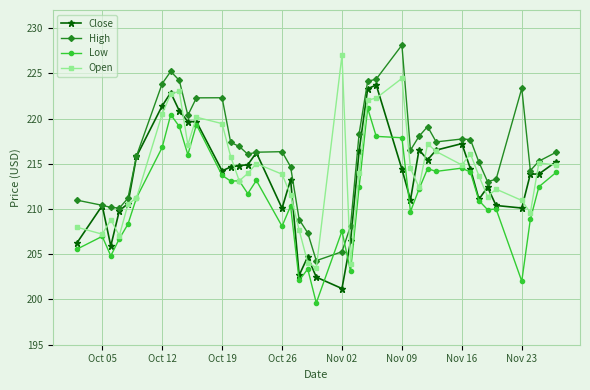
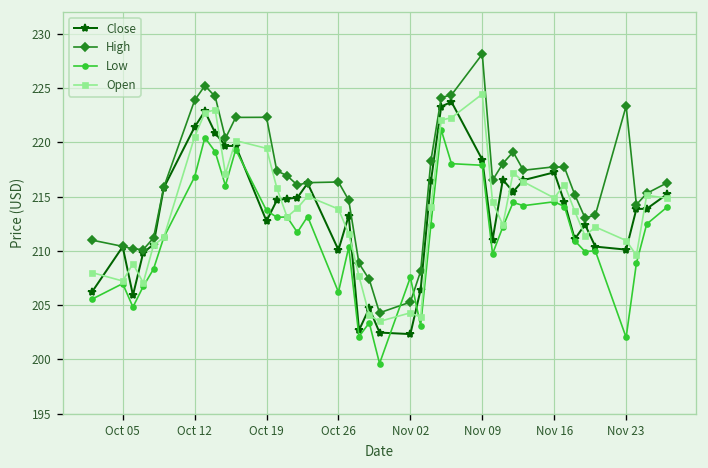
Close, Oct 19: 214 -> 213
Low, Oct 26: 208 -> 206
Close, Nov 02: 201 -> 202
Open, Nov 02: 227 -> 204
Close, Nov 09: 214 -> 218
